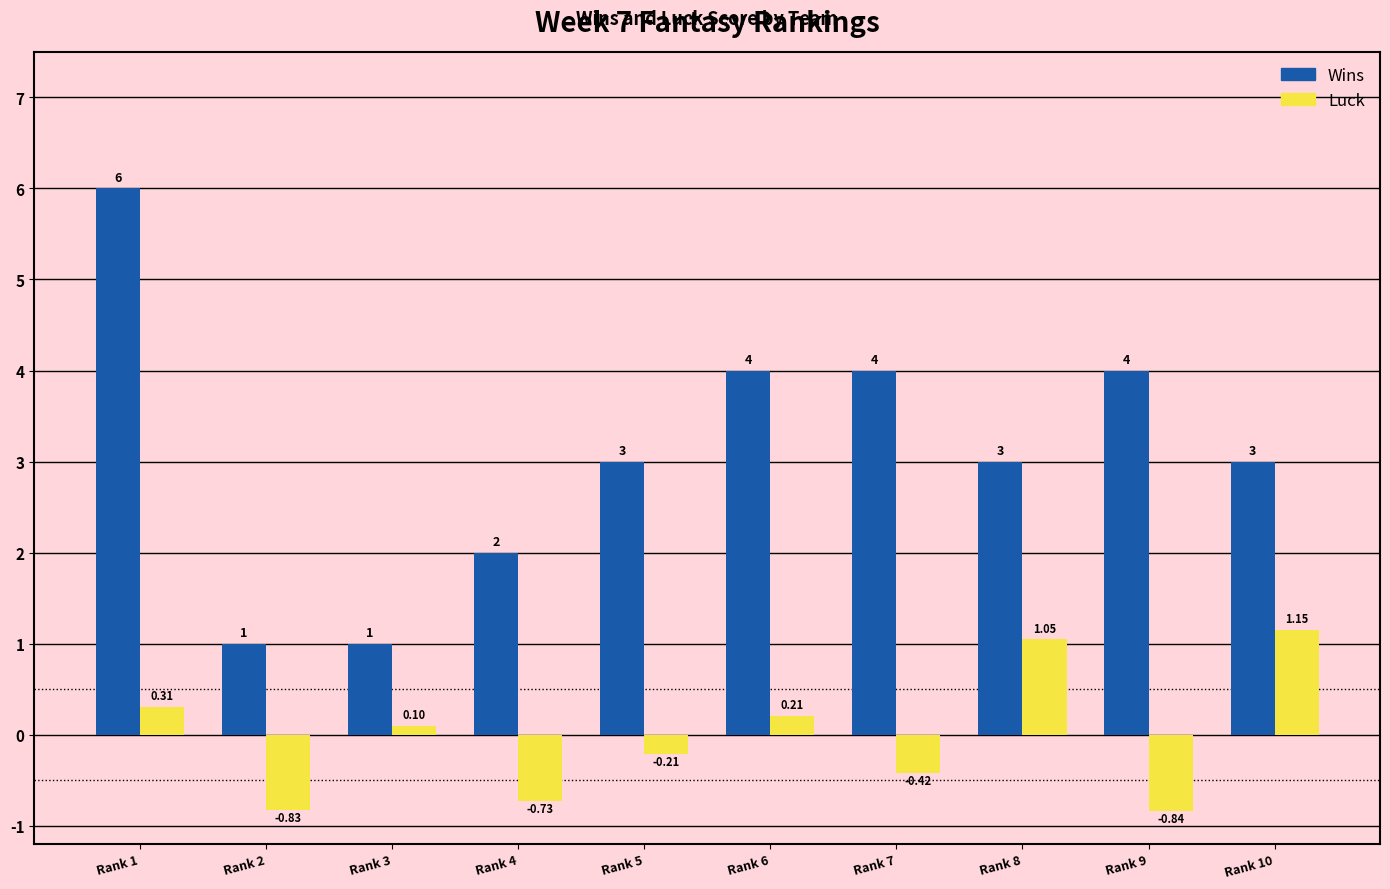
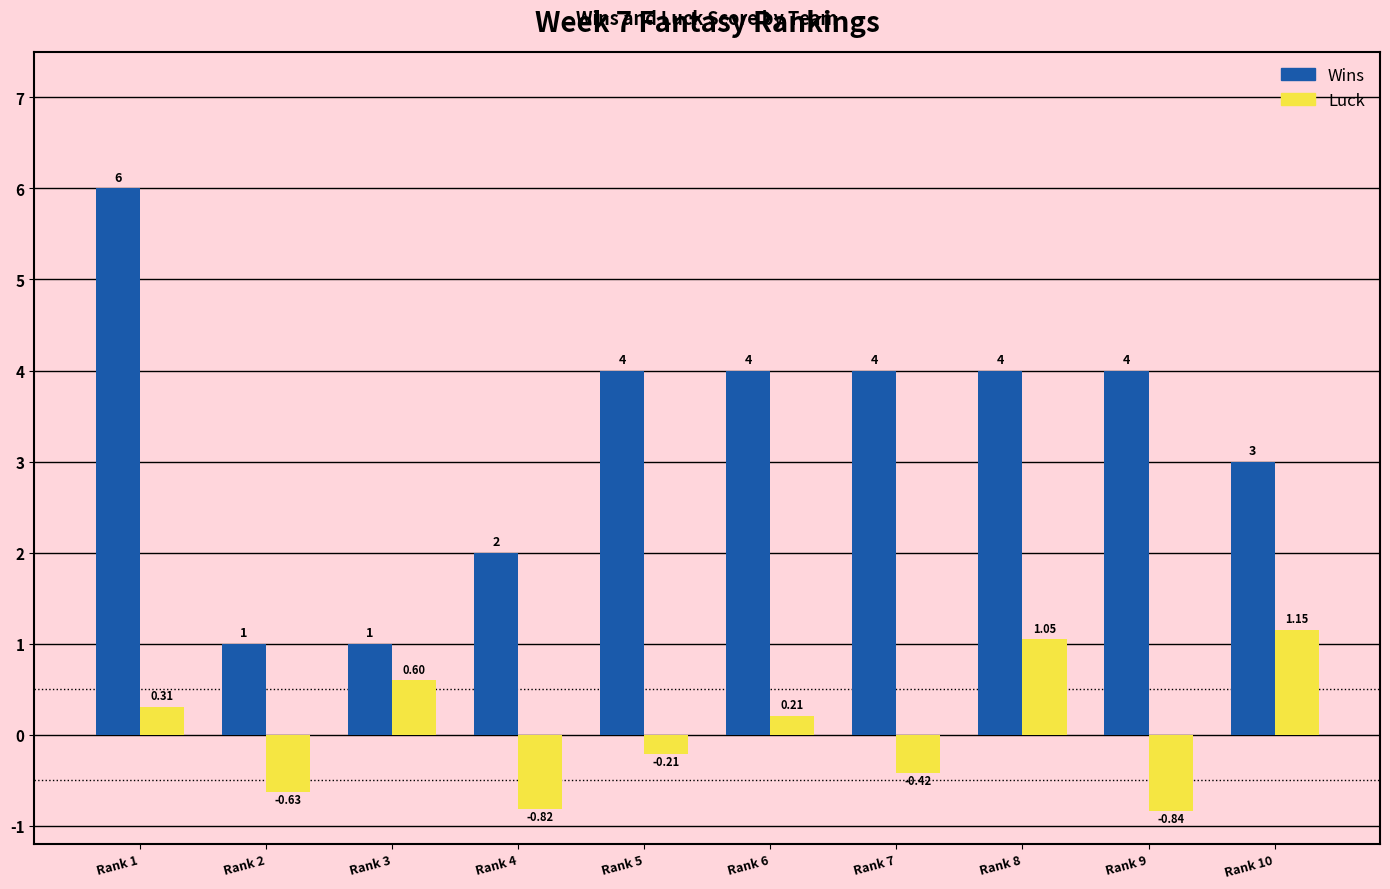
Luck, Rank 2: -0.83 -> -0.63
Luck, Rank 3: 0.10 -> 0.60
Luck, Rank 4: -0.73 -> -0.82
Wins, Rank 5: 3 -> 4
Wins, Rank 8: 3 -> 4
